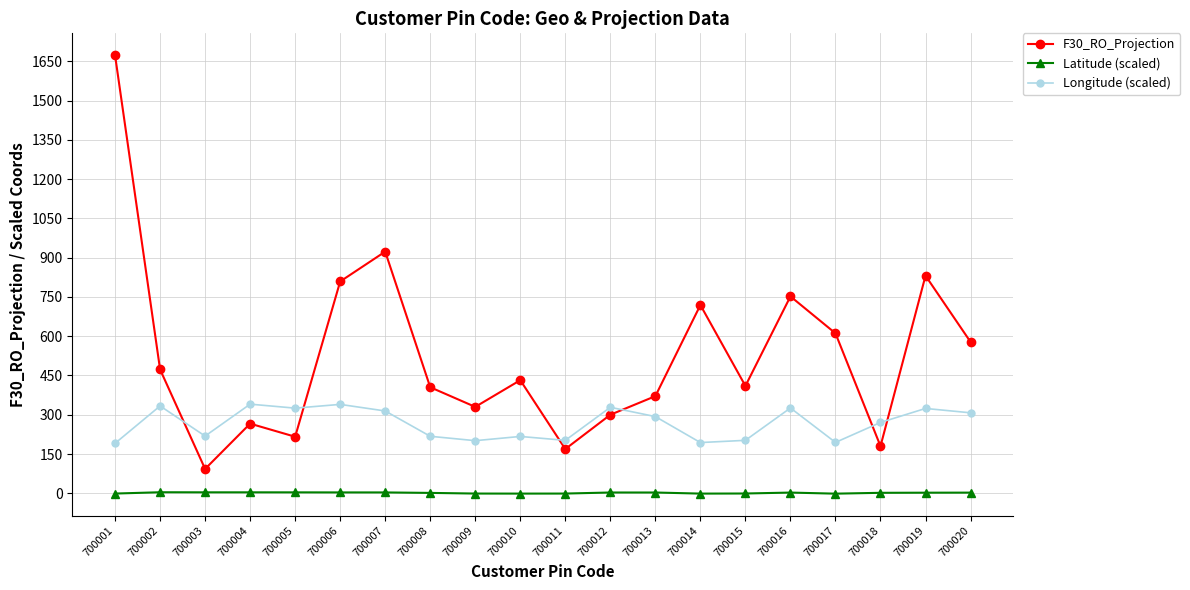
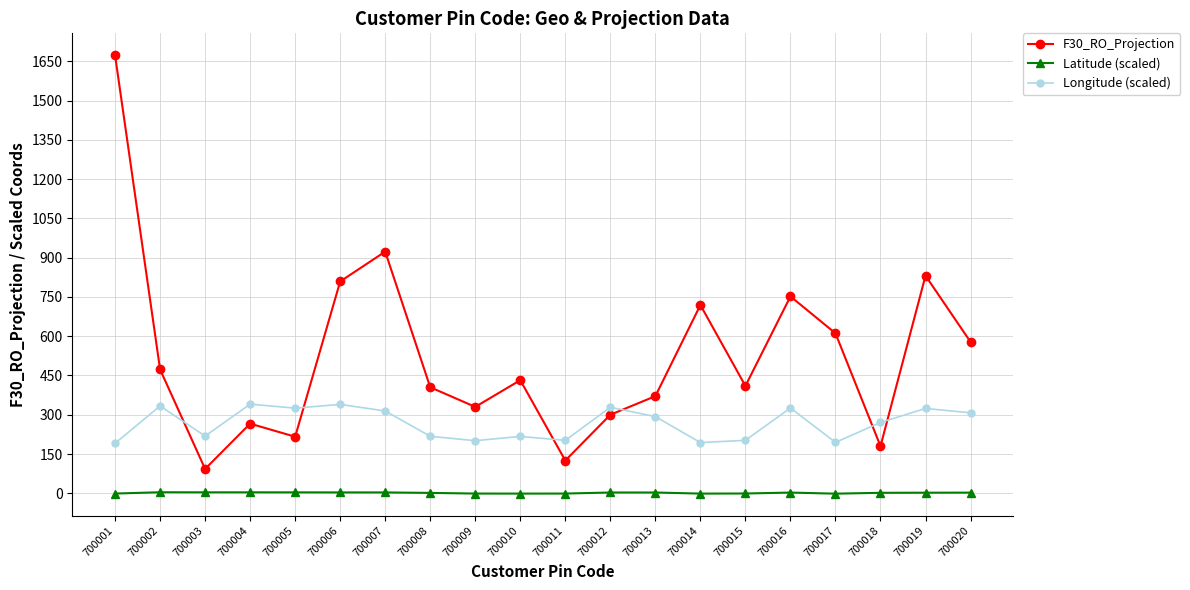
F30_RO_Projection, 700011: 170 -> 130
